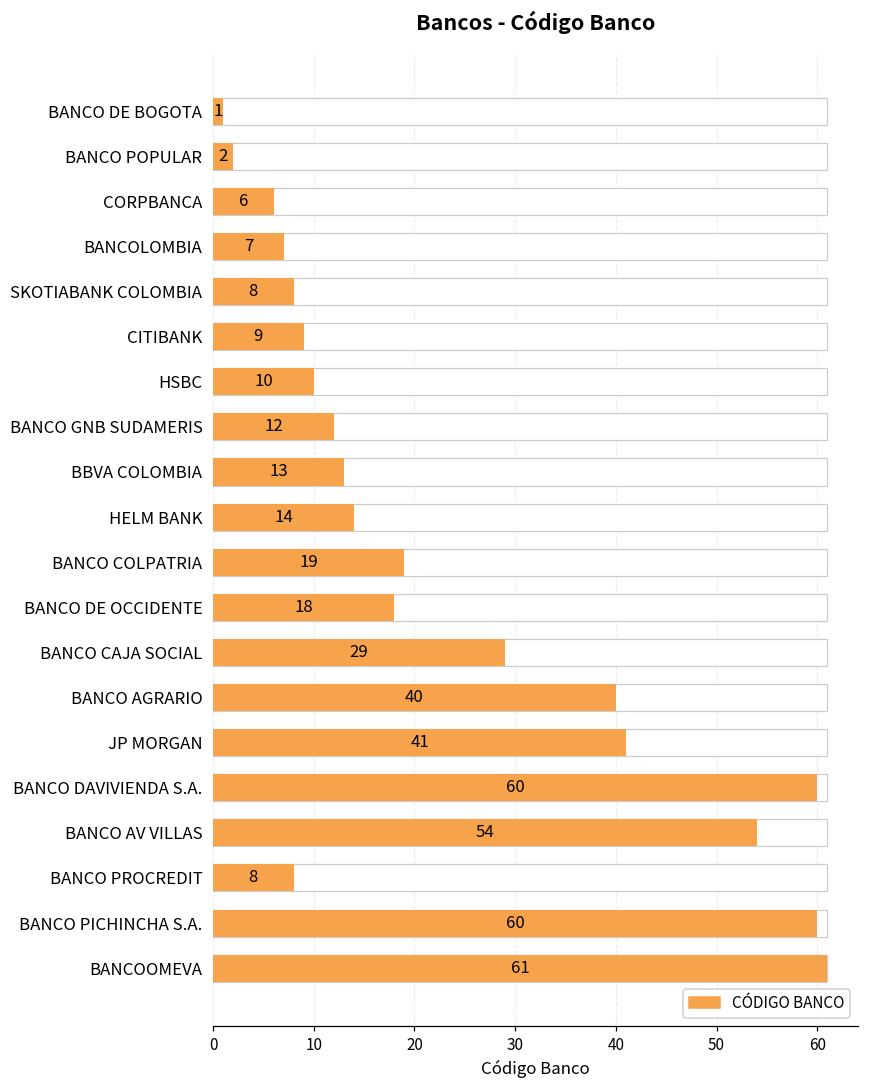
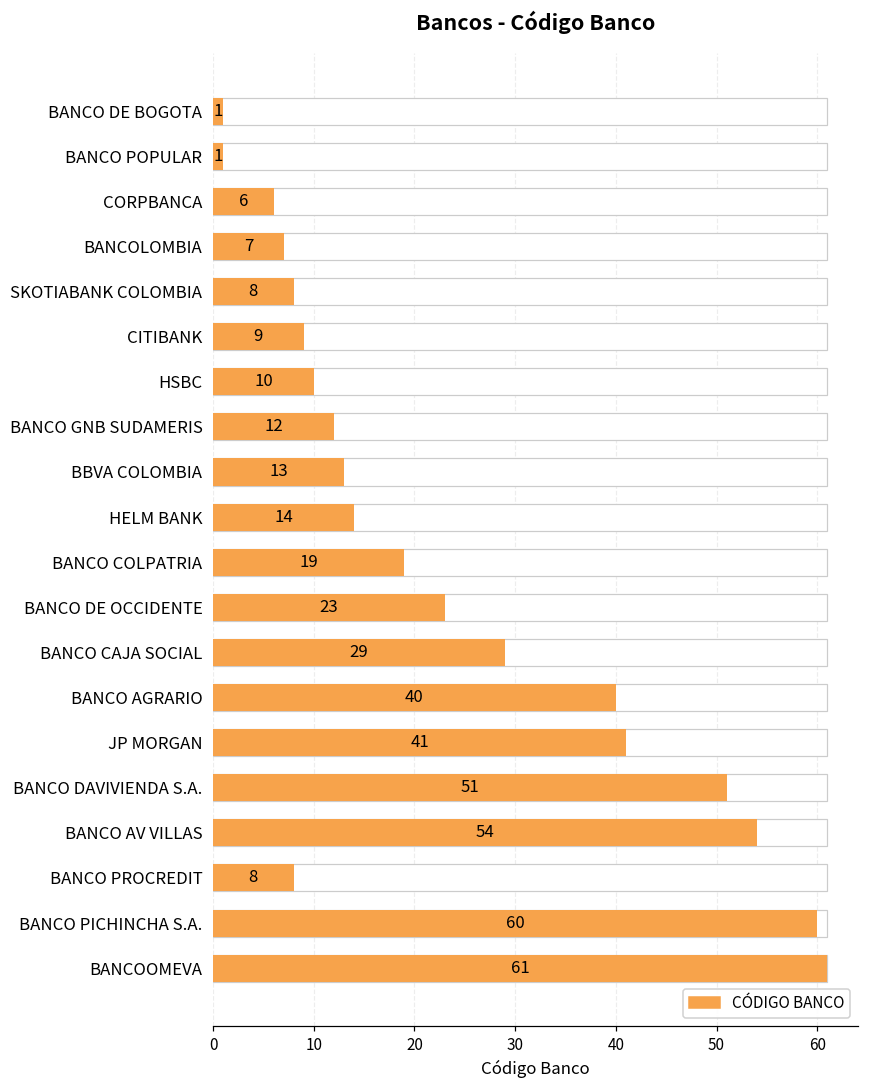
CÓDIGO BANCO, BANCO POPULAR: 2 -> 1
CÓDIGO BANCO, BANCO DE OCCIDENTE: 18 -> 23
CÓDIGO BANCO, BANCO DAVIVIENDA S.A.: 60 -> 51
